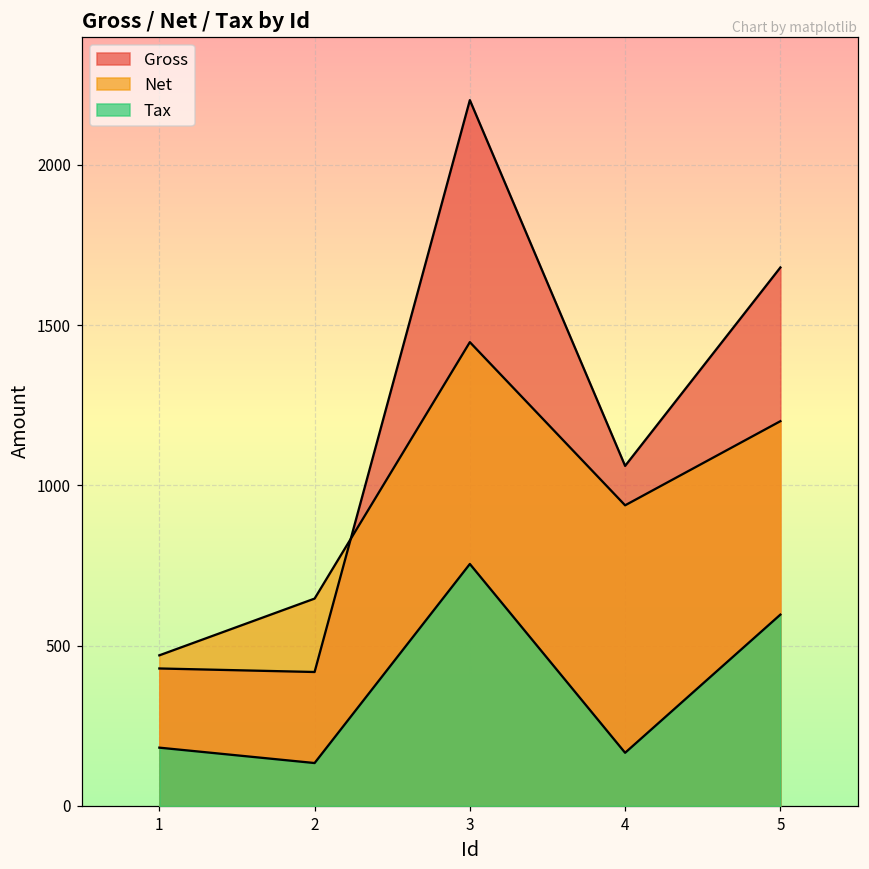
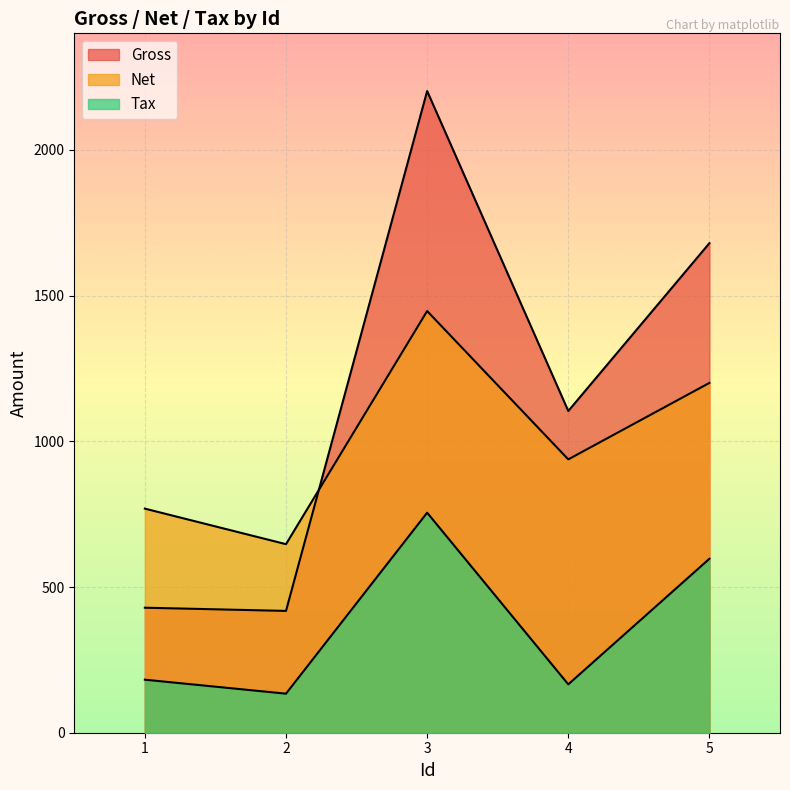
Net, 1: 470 -> 770
Gross, 4: 1060 -> 1100
